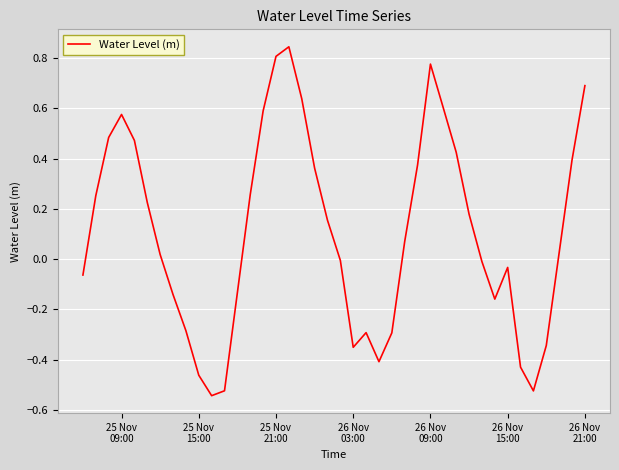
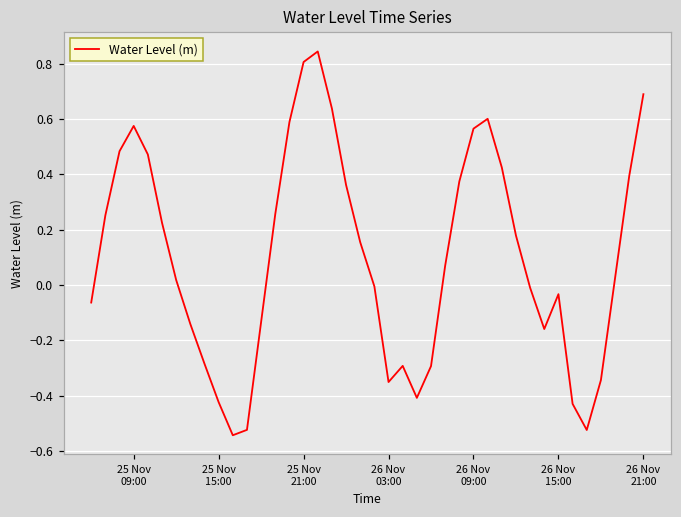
25 Nov 15:00: -0.46 -> -0.42
26 Nov 09:00: 0.78 -> 0.57
